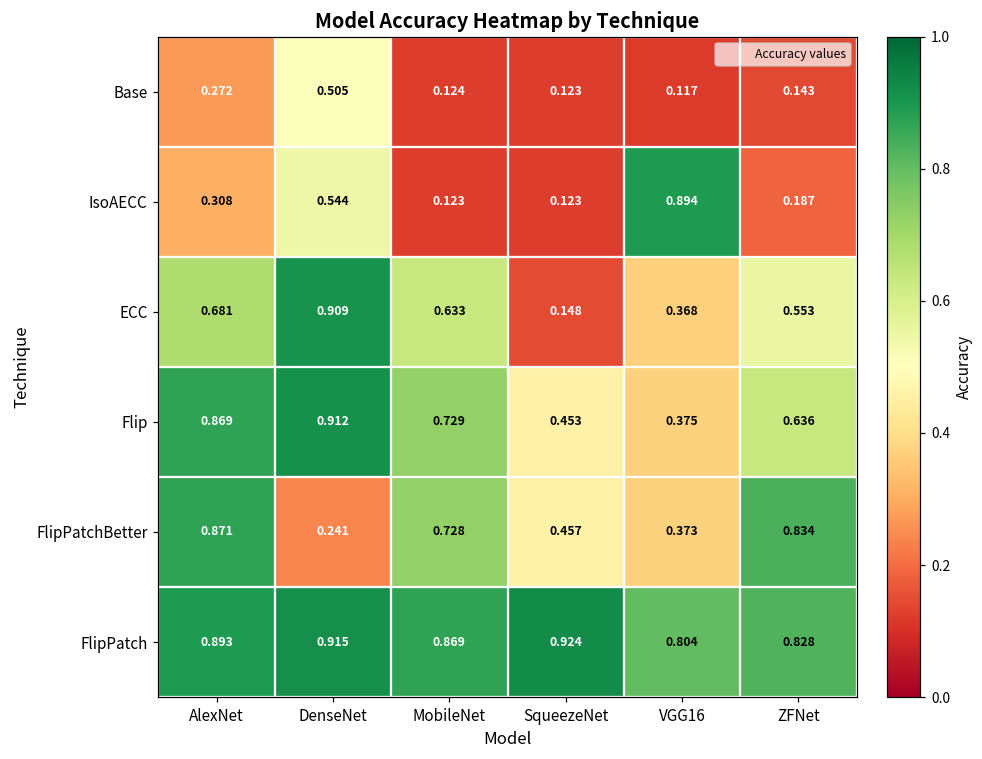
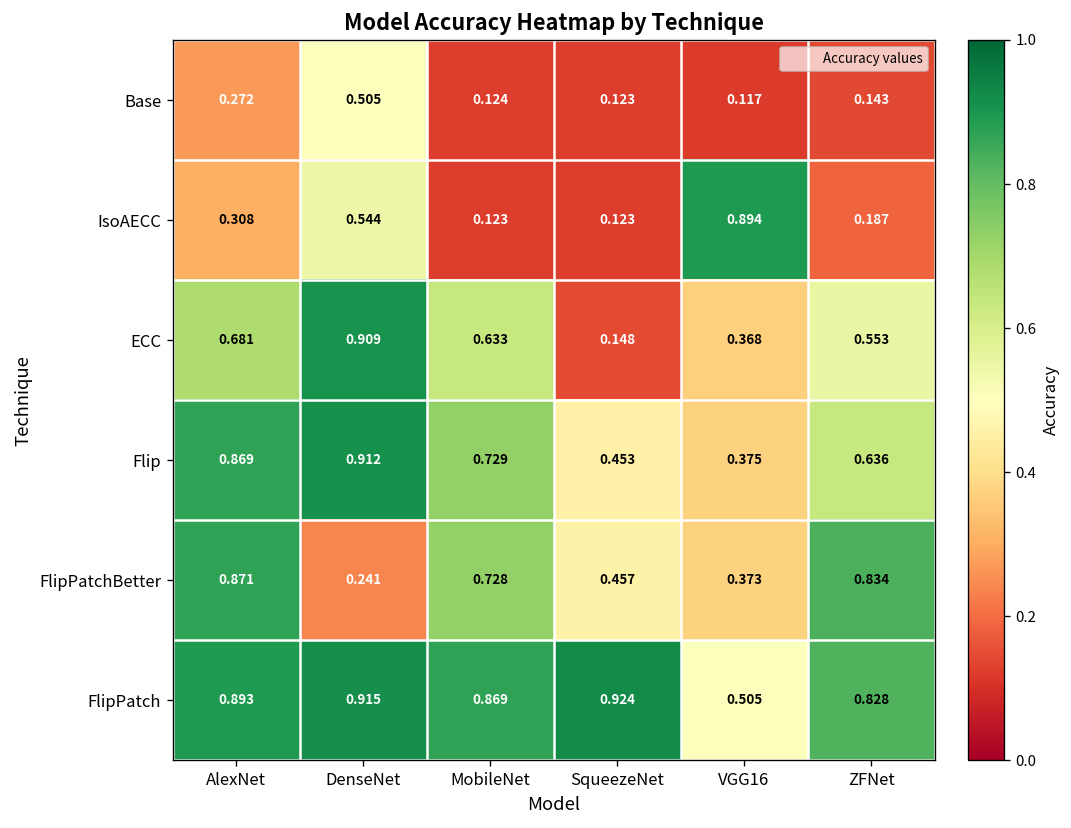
FlipPatch, VGG16: 0.804 -> 0.505
